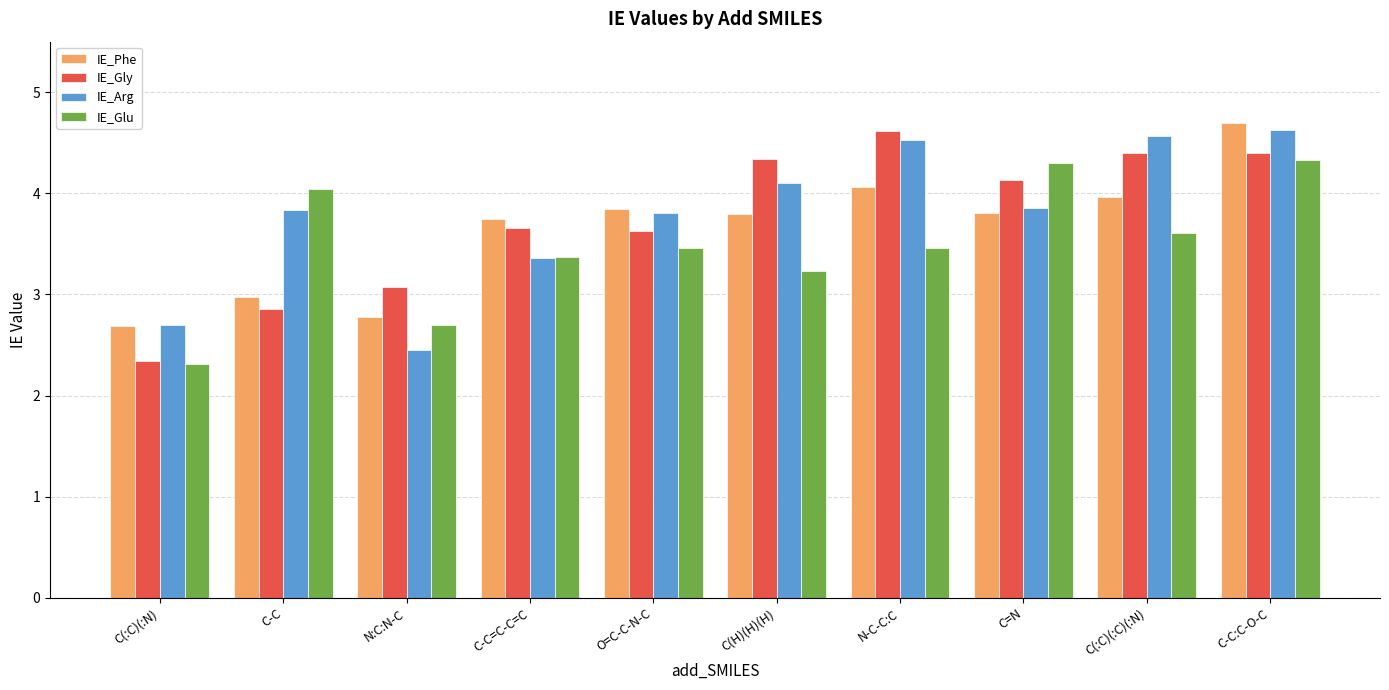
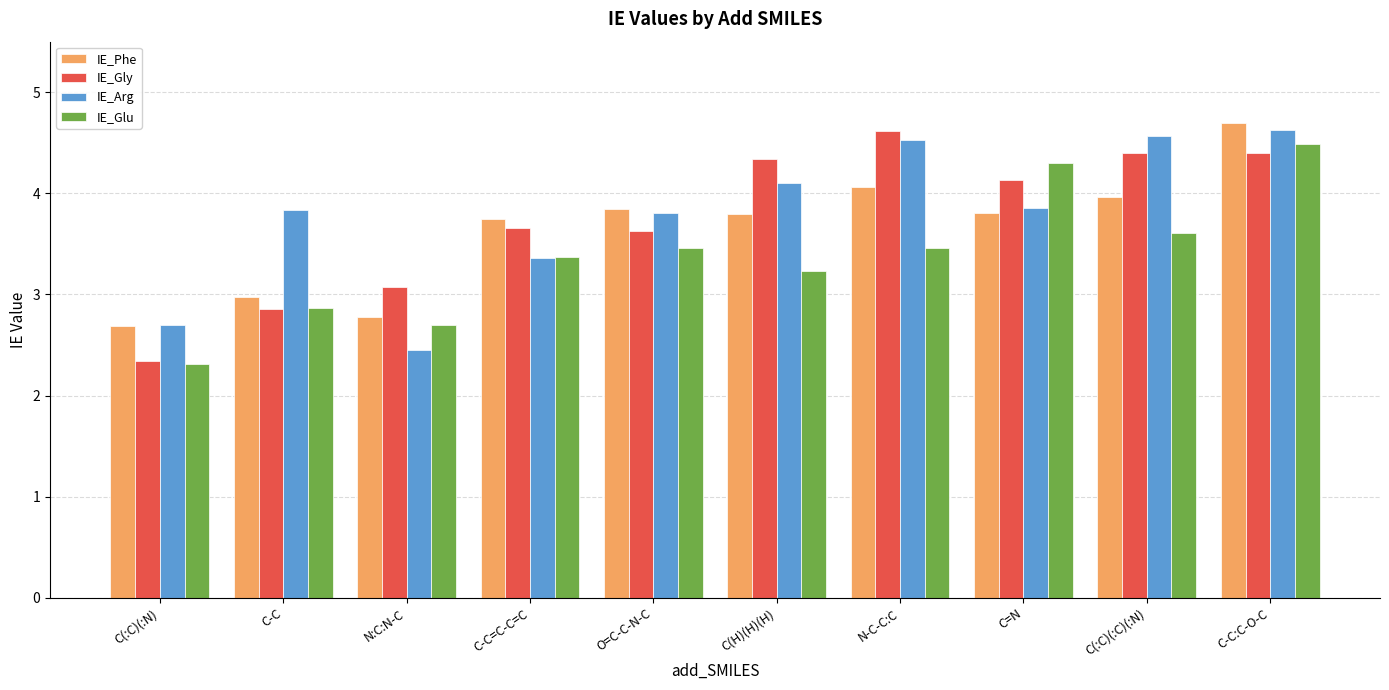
IE_Glu, C-C: 4.05 -> 2.86
IE_Glu, C-C:C-O-C: 4.33 -> 4.49
